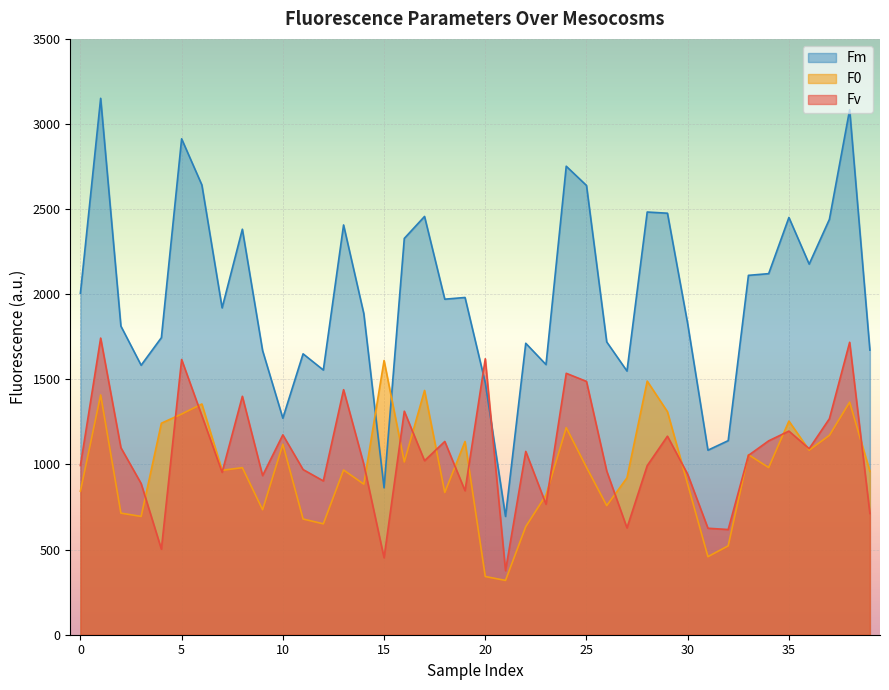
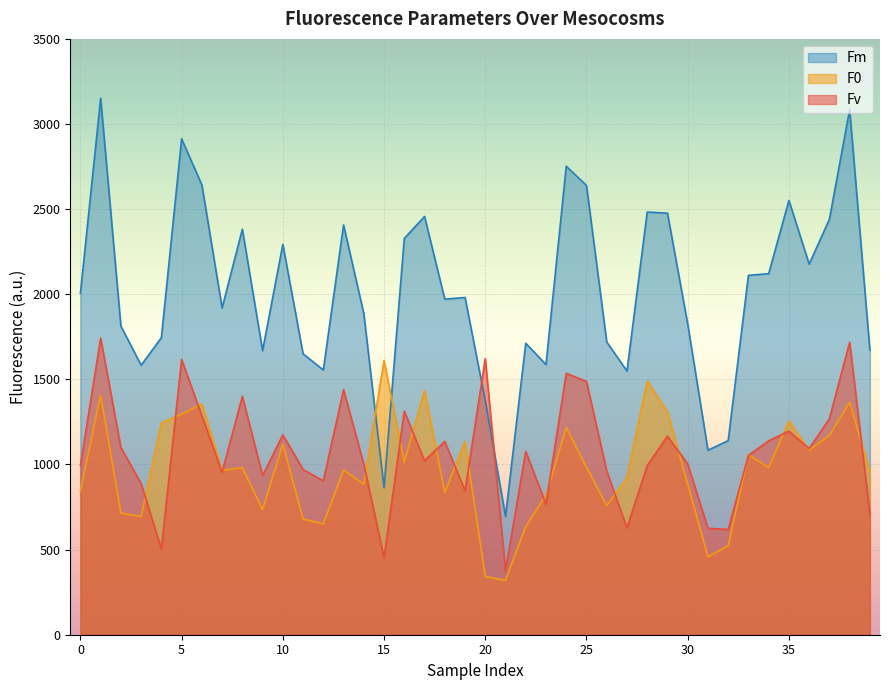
Fm, 10: 1270 -> 2290
Fm, 20: 1480 -> 1380
Fv, 30: 940 -> 1000
Fm, 35: 2450 -> 2550
